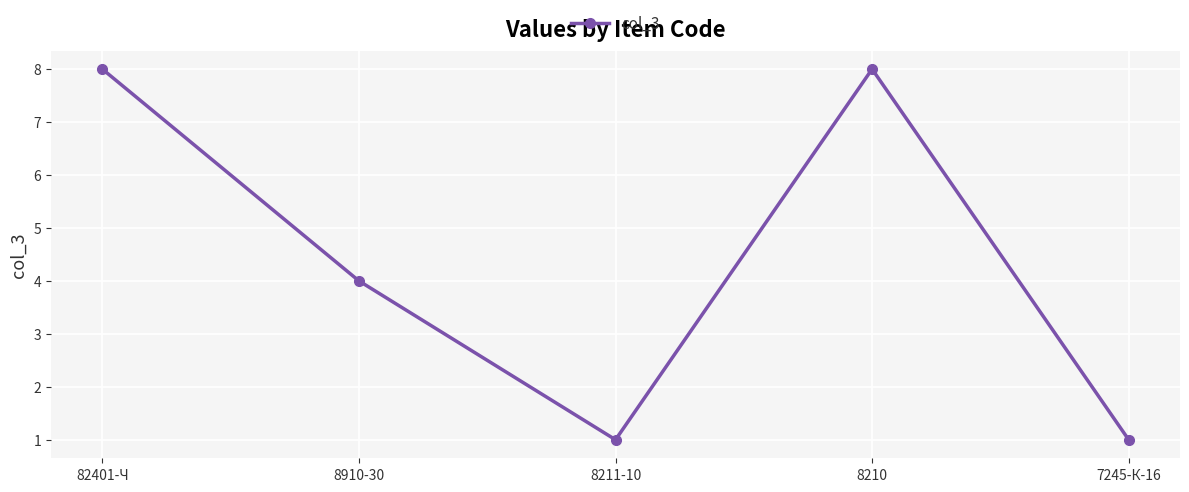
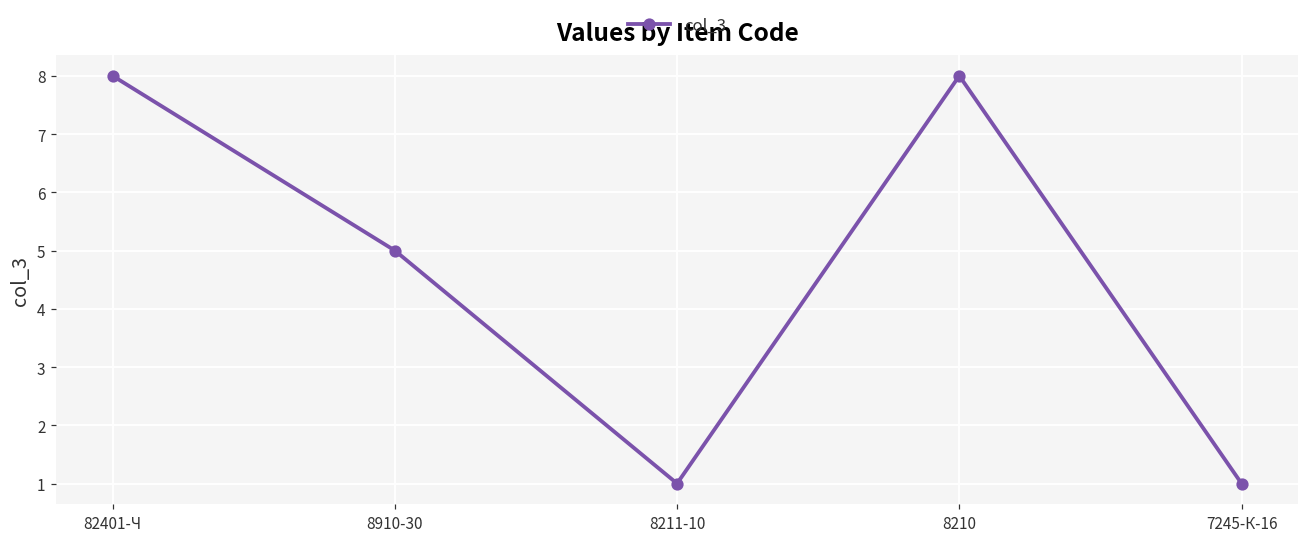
8910-30: 4 -> 5
